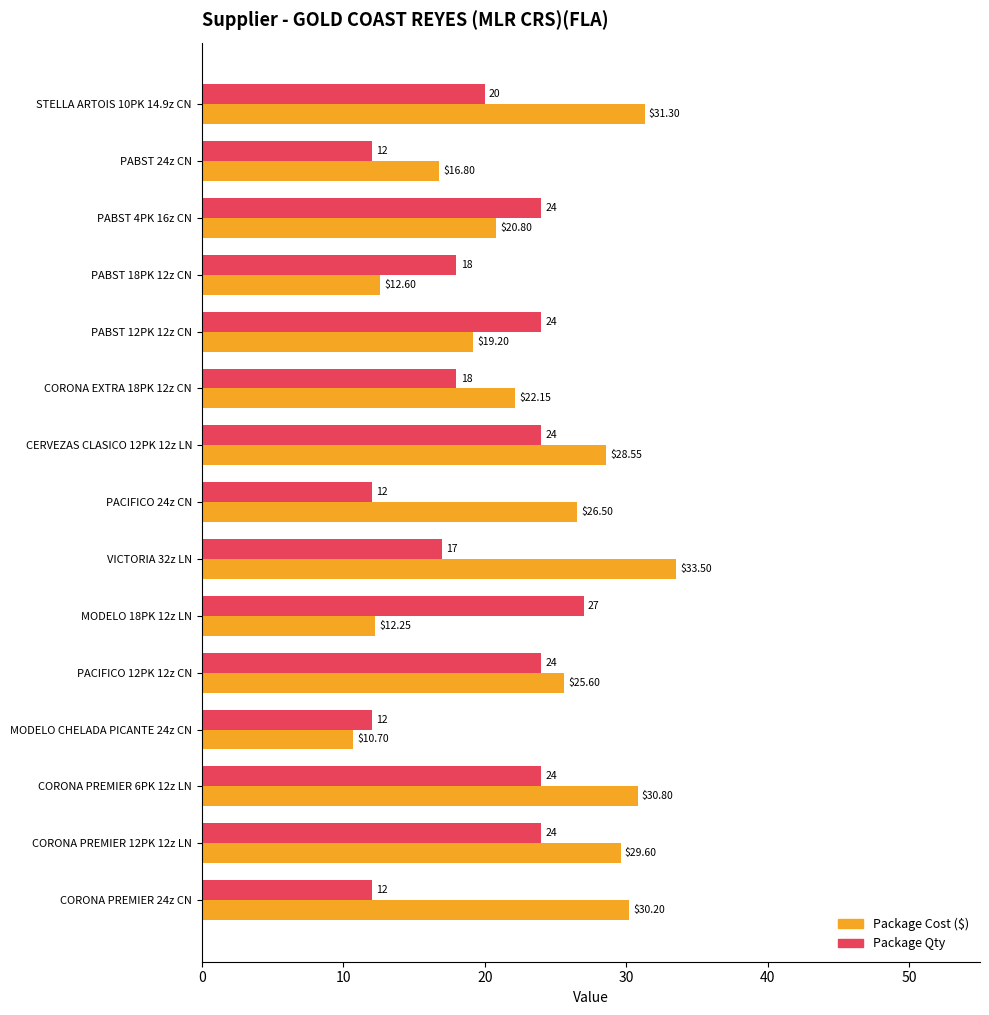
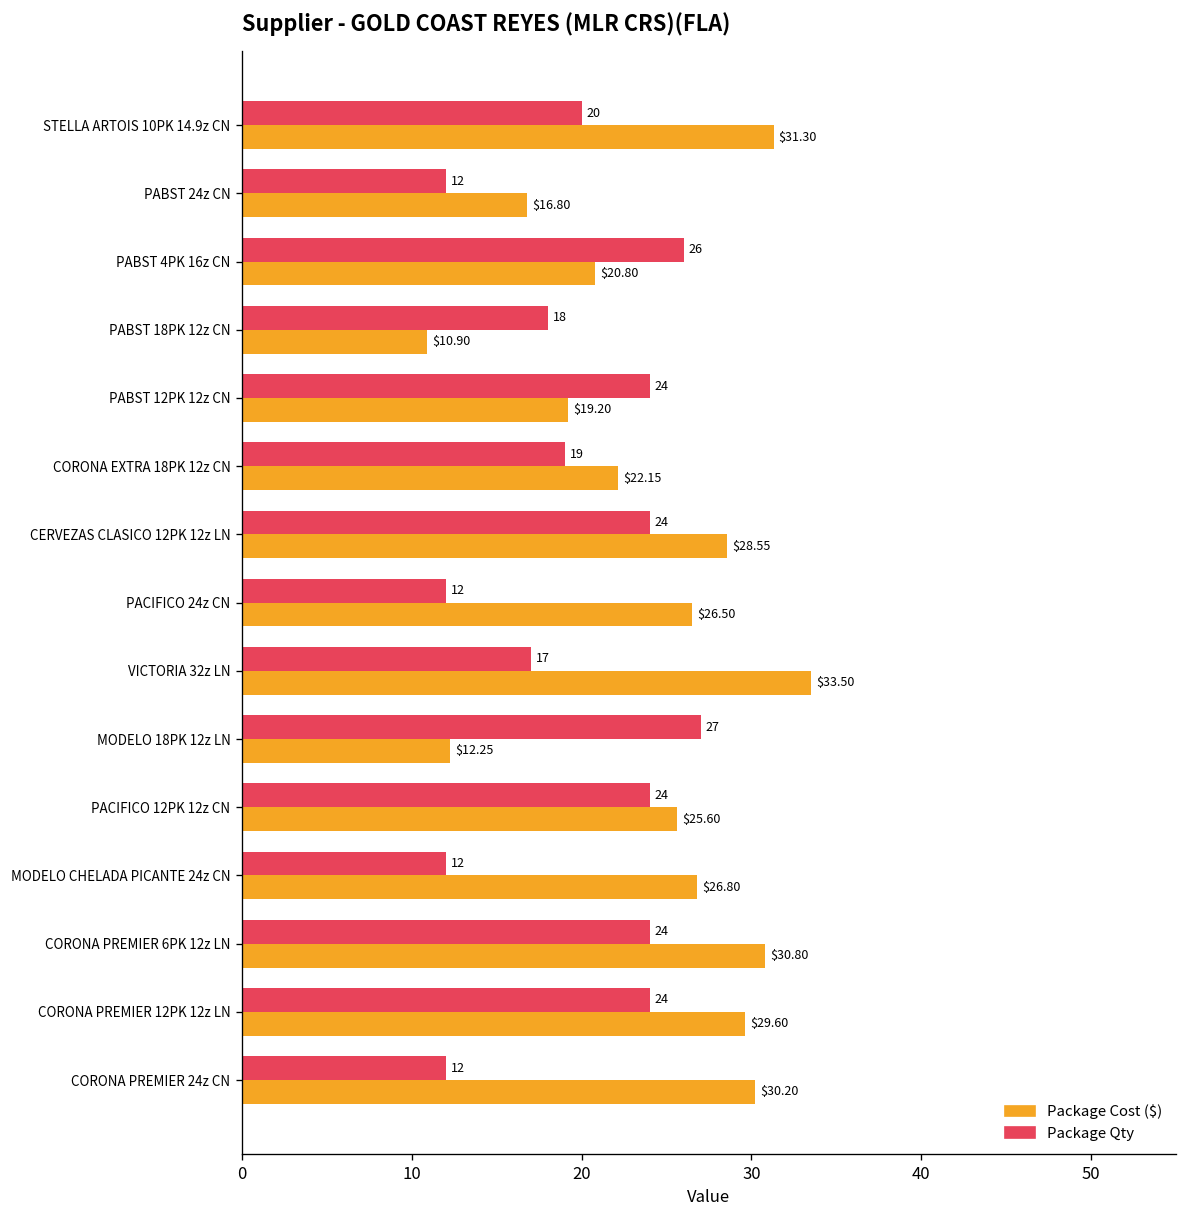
Package Qty, PABST 4PK 16z CN: 24 -> 26
Package Cost ($), PABST 18PK 12z CN: $12.60 -> $10.90
Package Qty, CORONA EXTRA 18PK 12z CN: 18 -> 19
Package Cost ($), MODELO CHELADA PICANTE 24z CN: $10.70 -> $26.80
